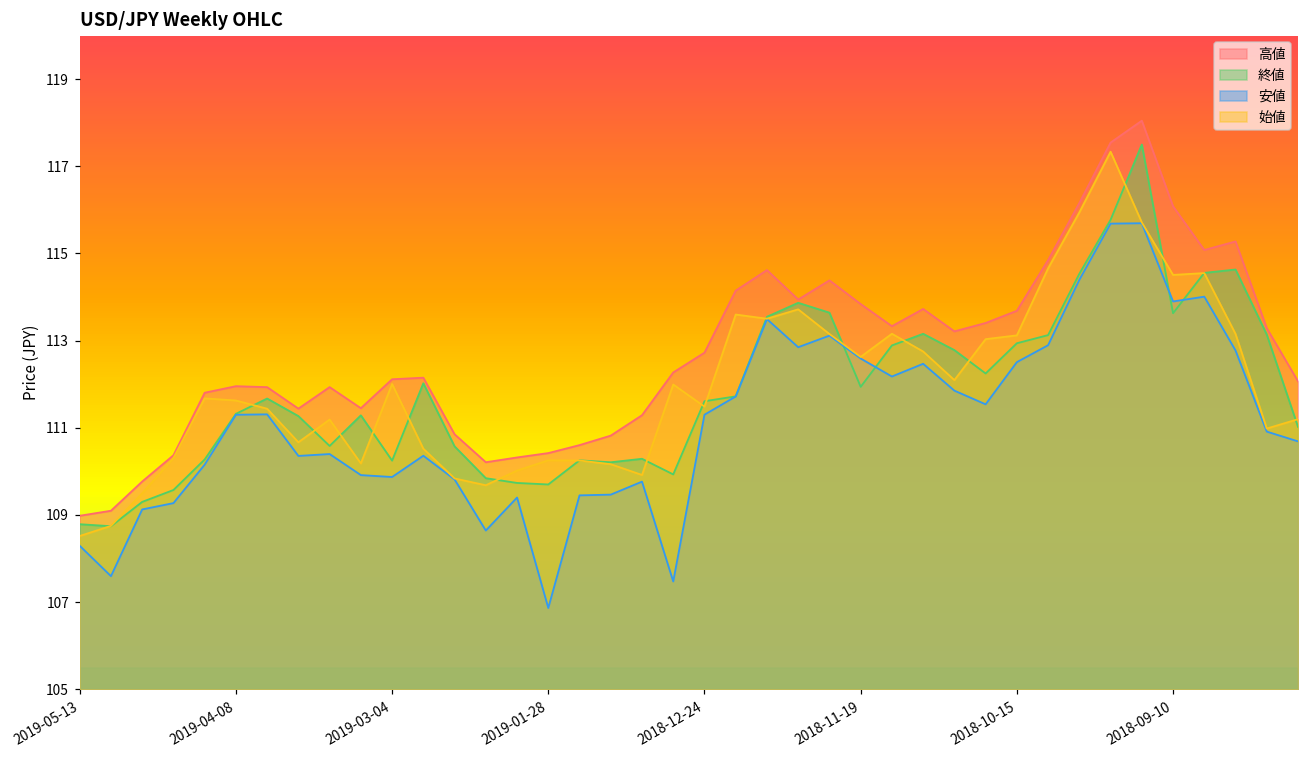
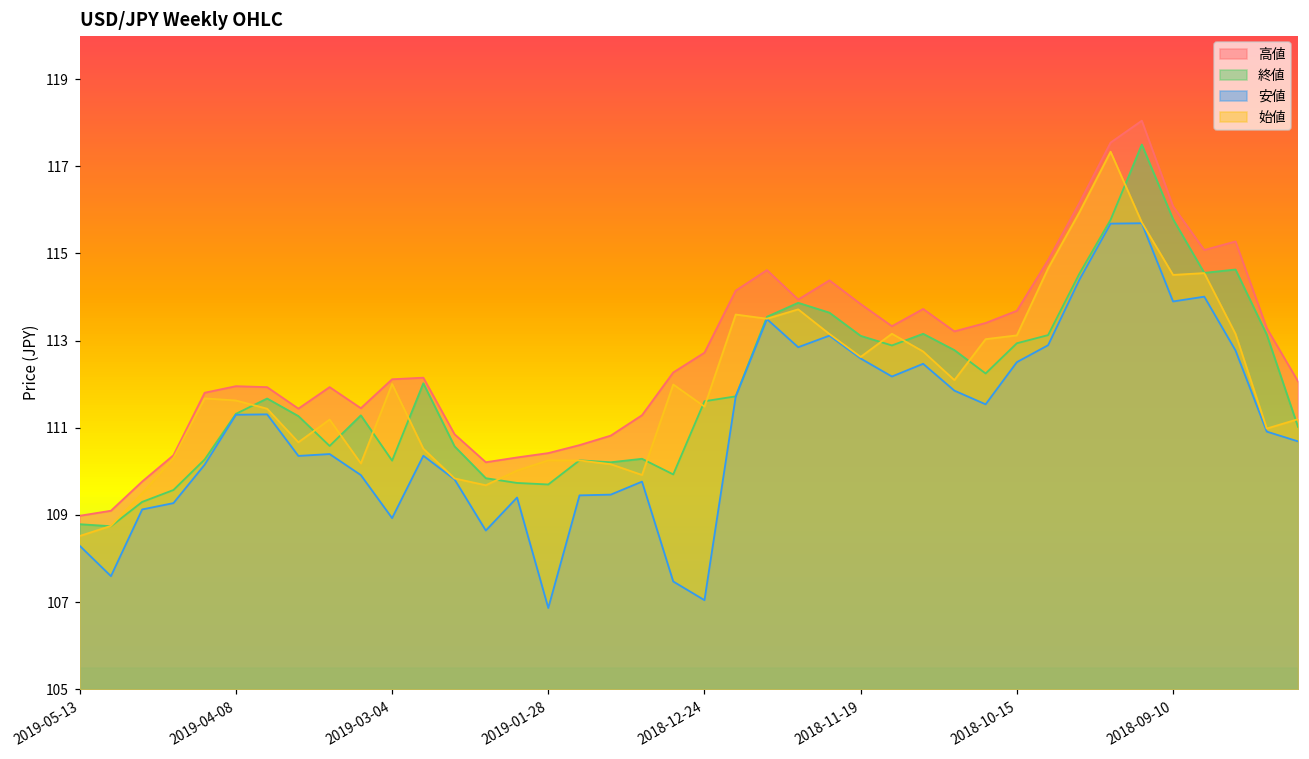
安値, 2019-03-04: 109.9 -> 108.9
安値, 2018-12-24: 111.3 -> 107.0
終値, 2018-11-19: 111.9 -> 113.1
終値, 2018-09-10: 113.6 -> 115.8
